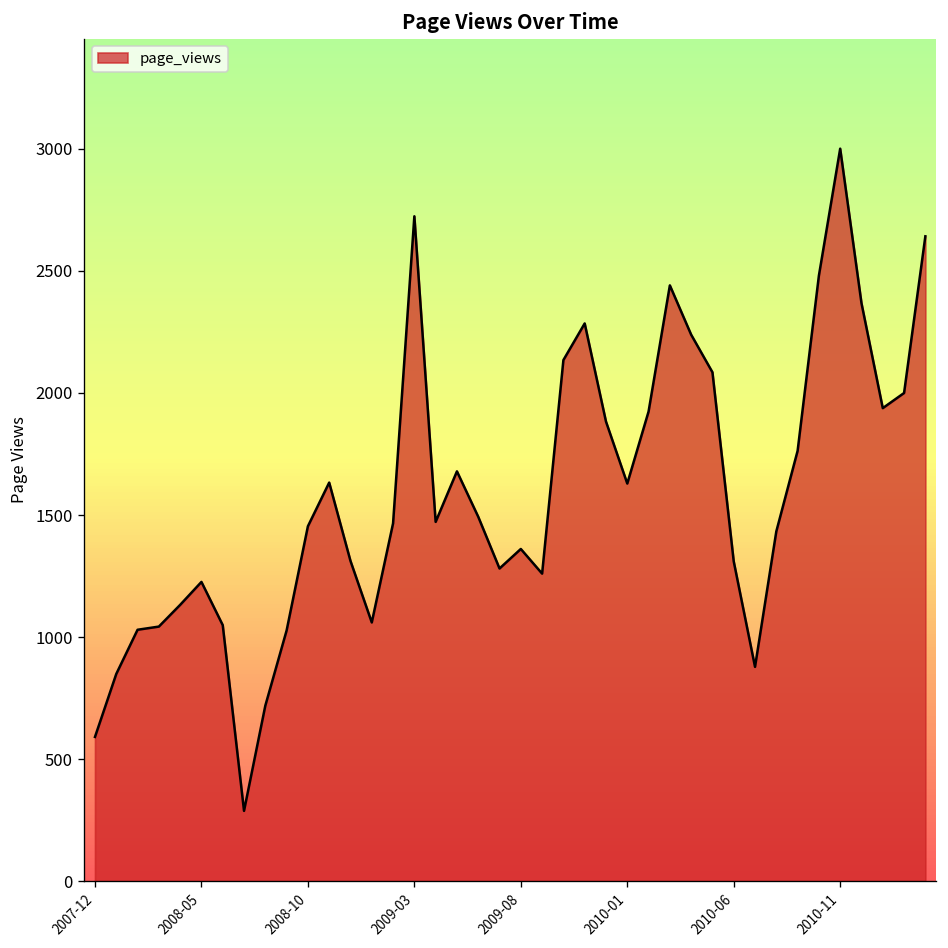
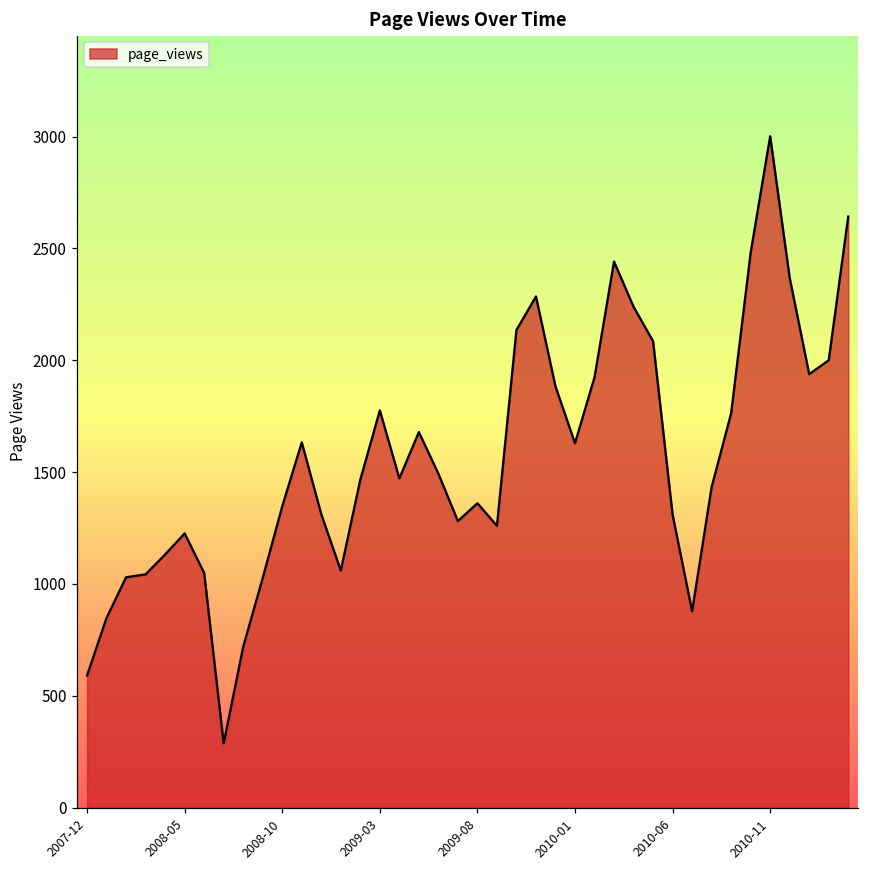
2008-10: 1450 -> 1350
2009-03: 2720 -> 1780
